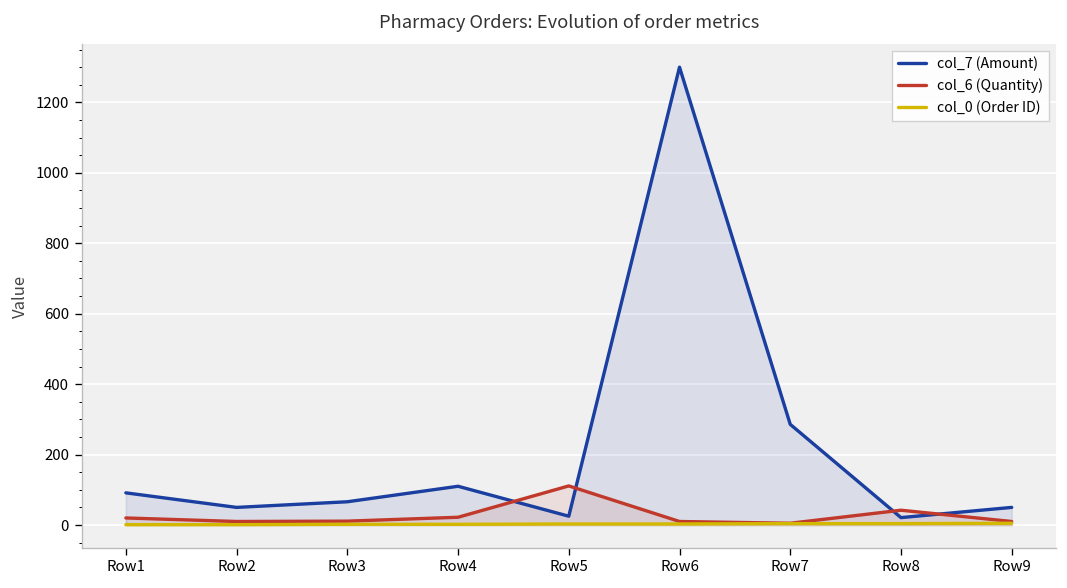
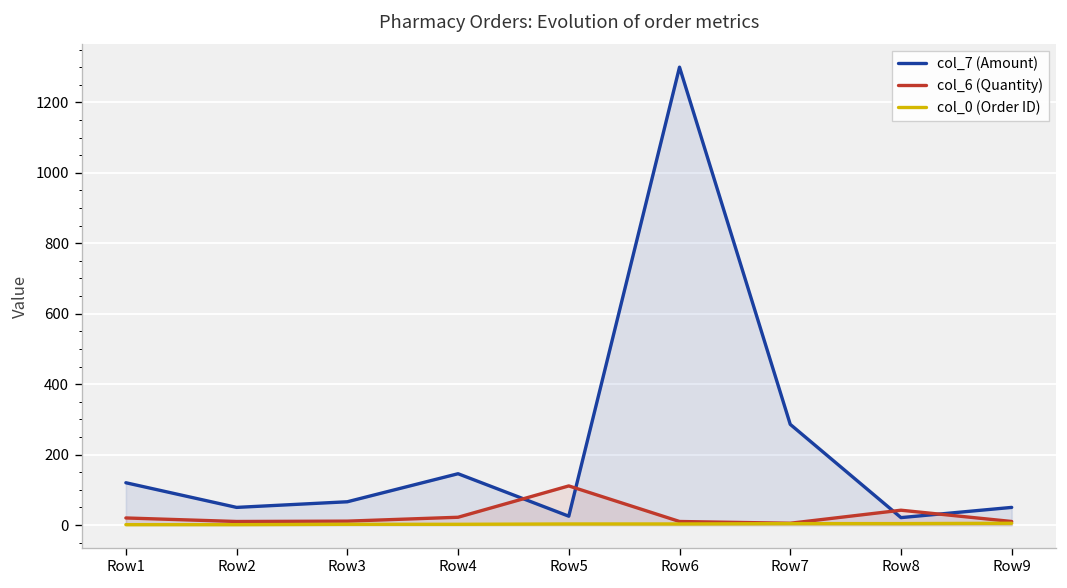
col_7 (Amount), Row1: 90 -> 120
col_7 (Amount), Row4: 110 -> 150
